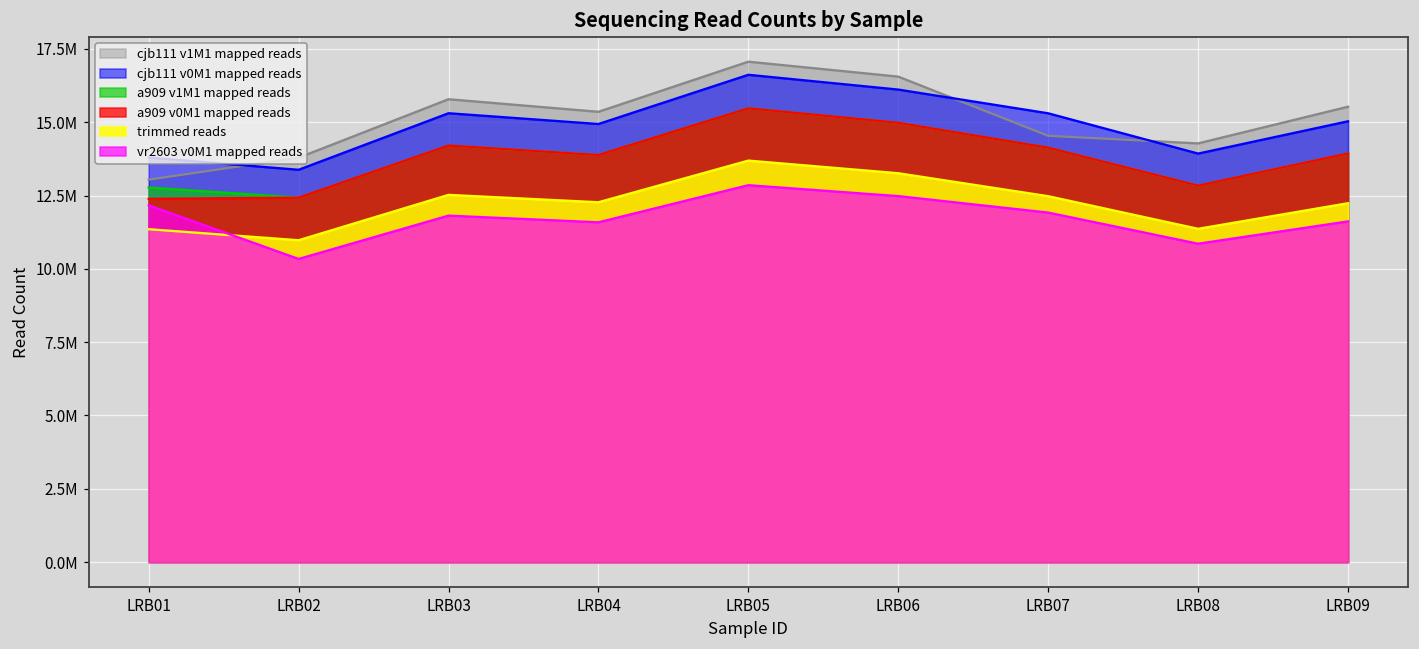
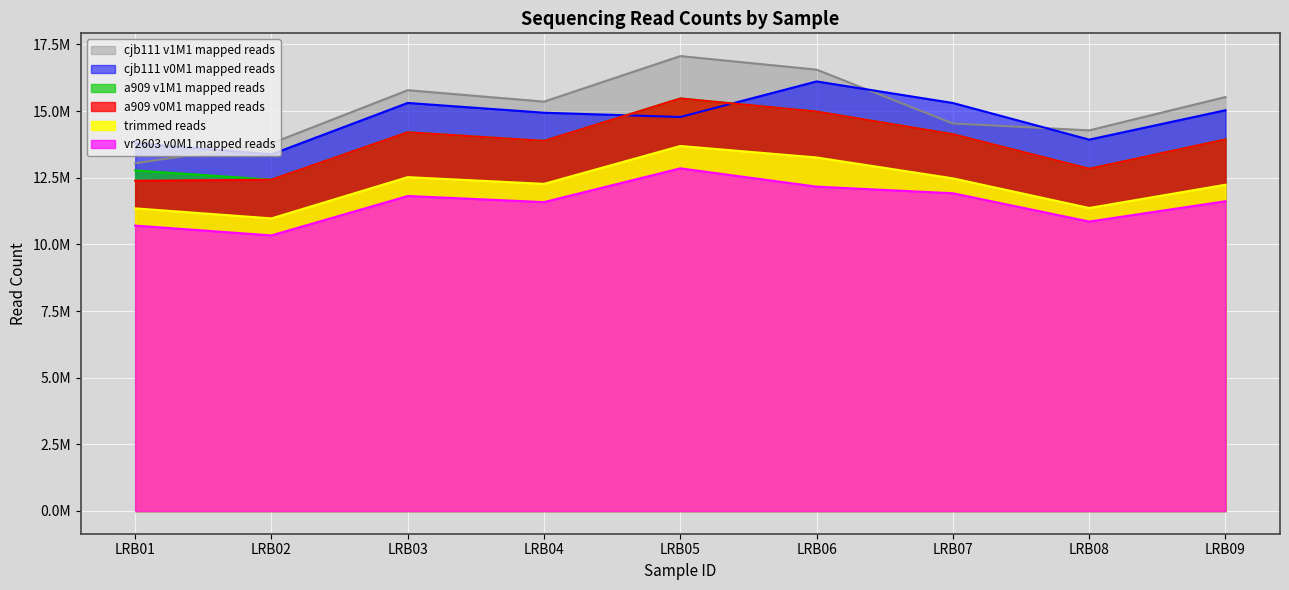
vr2603 v0M1 mapped reads, LRB01: 12200000 -> 10700000
cjb111 v0M1 mapped reads, LRB05: 16600000 -> 14800000
vr2603 v0M1 mapped reads, LRB06: 12500000 -> 12200000
